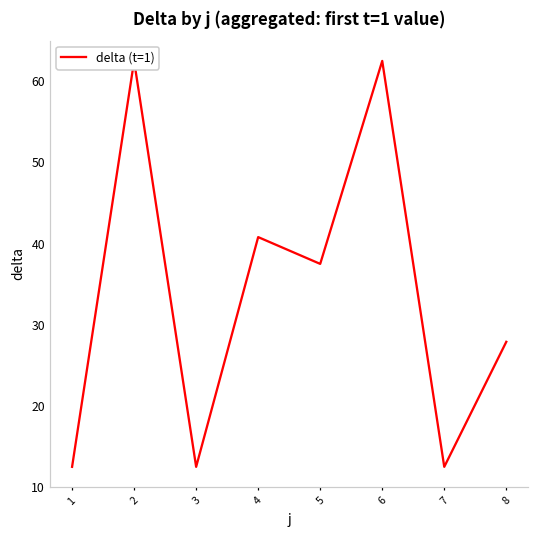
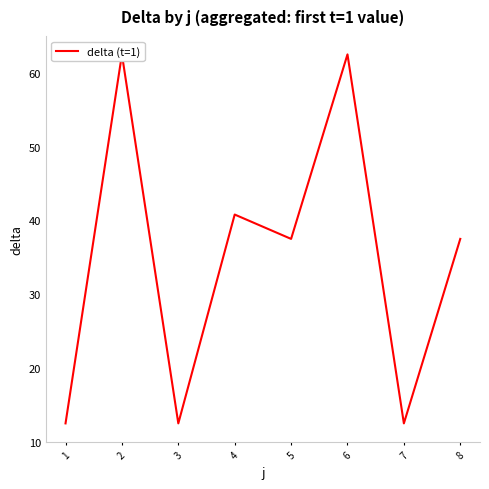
8: 28 -> 38
